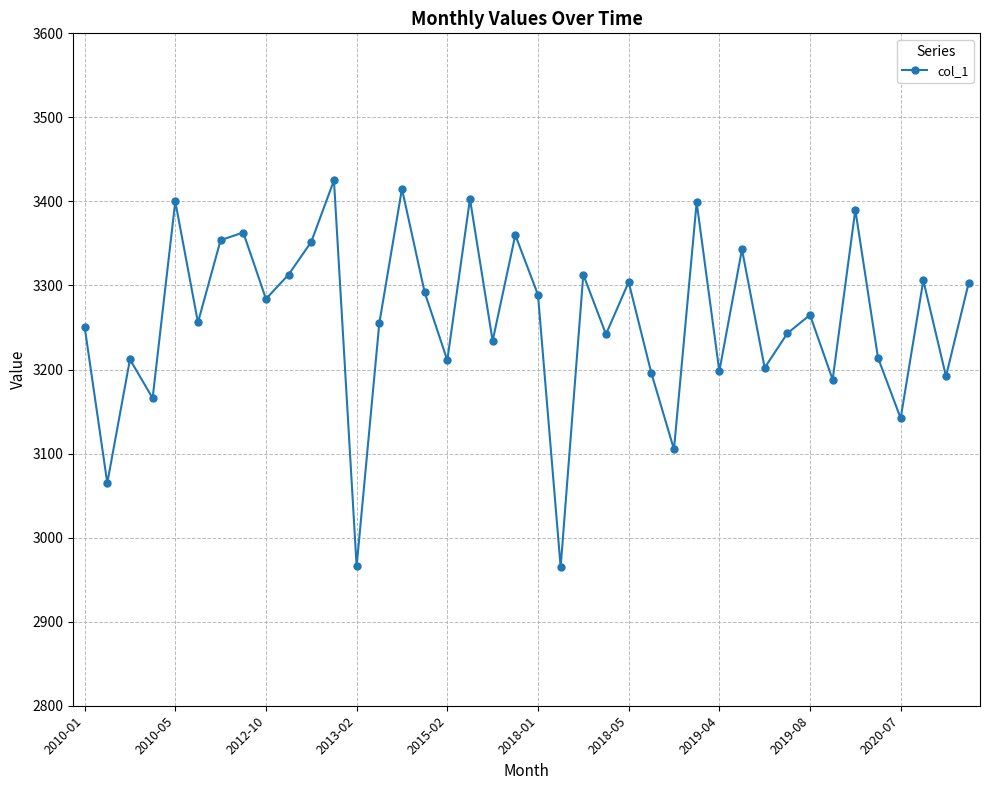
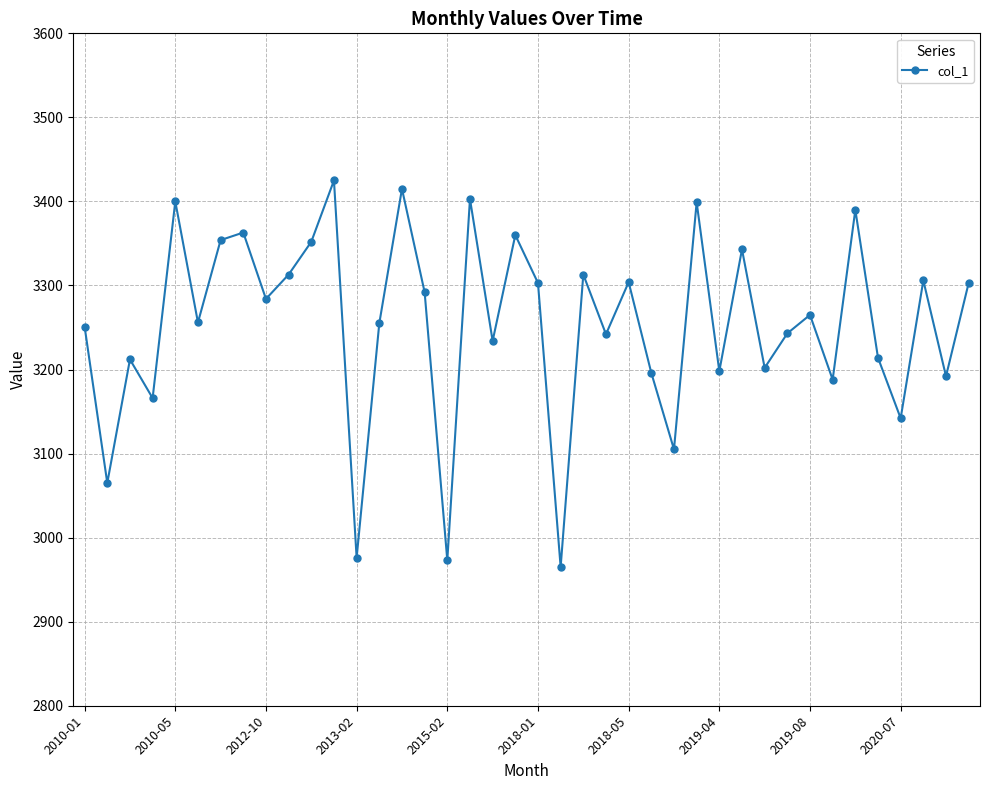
2013-02: 2970 -> 2980
2015-02: 3210 -> 2970
2018-01: 3290 -> 3300
